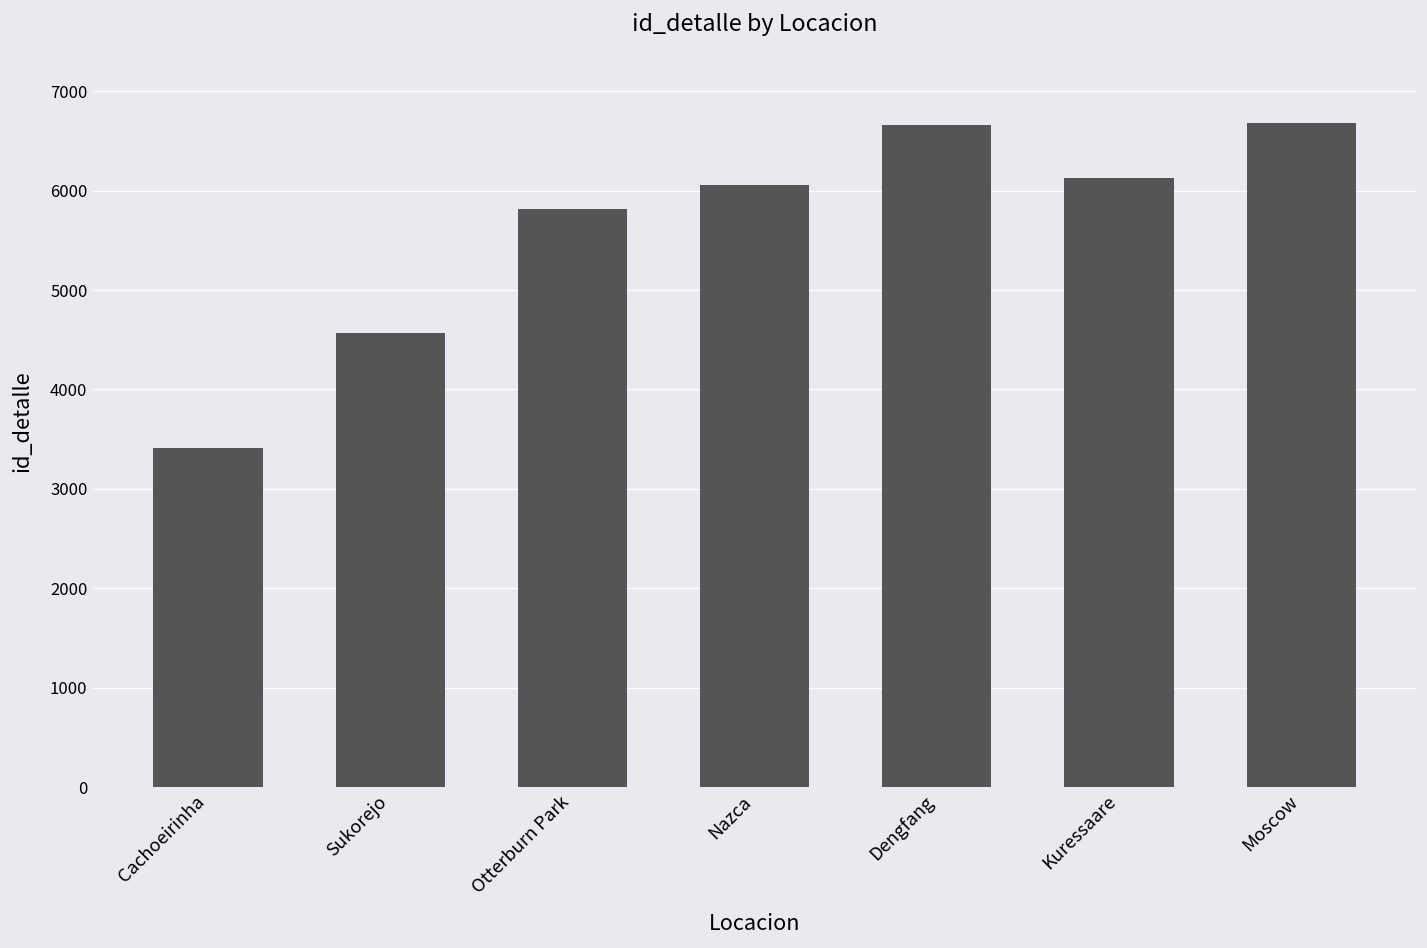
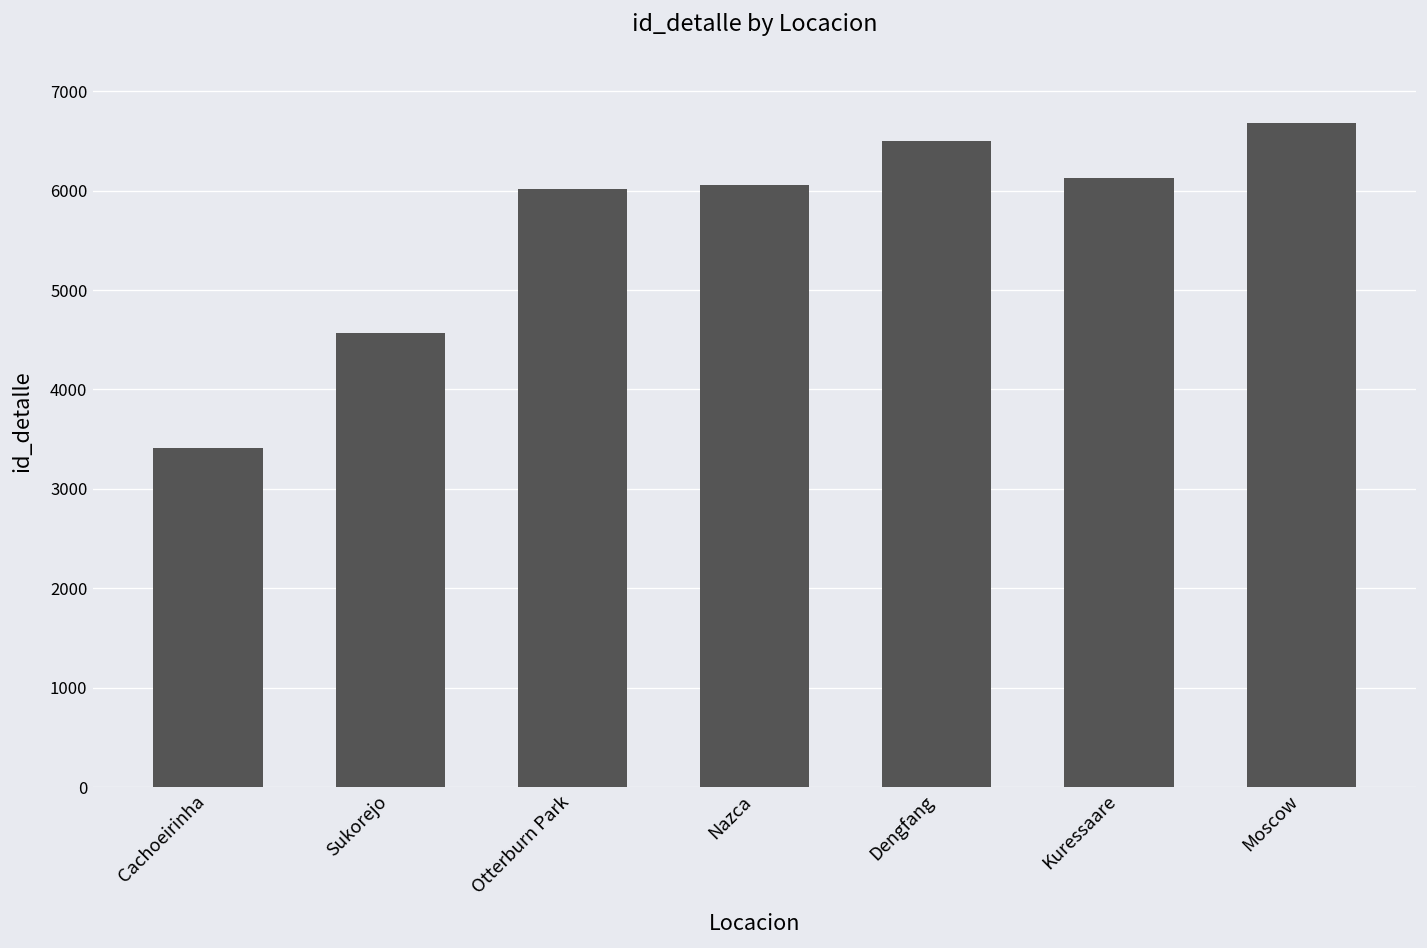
Otterburn Park: 5800 -> 6000
Dengfang: 6700 -> 6500
